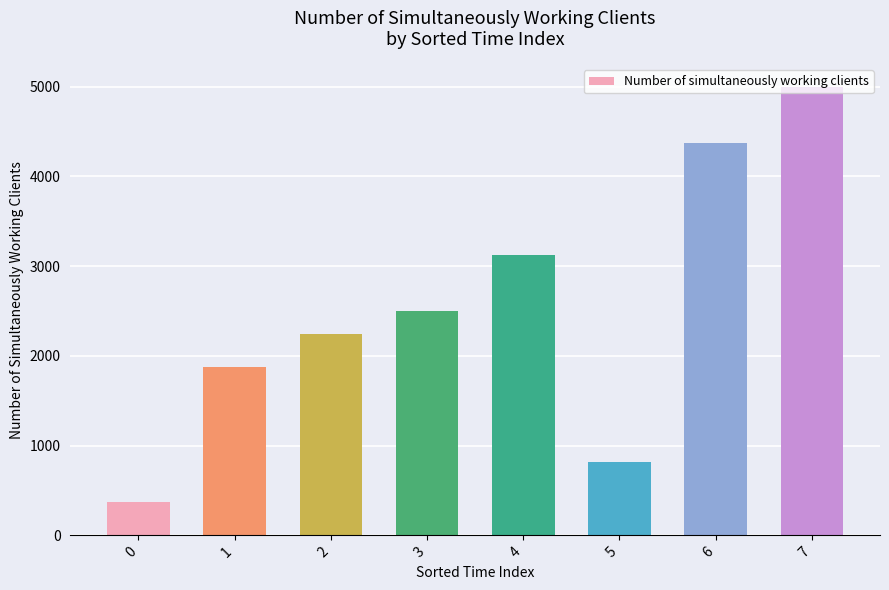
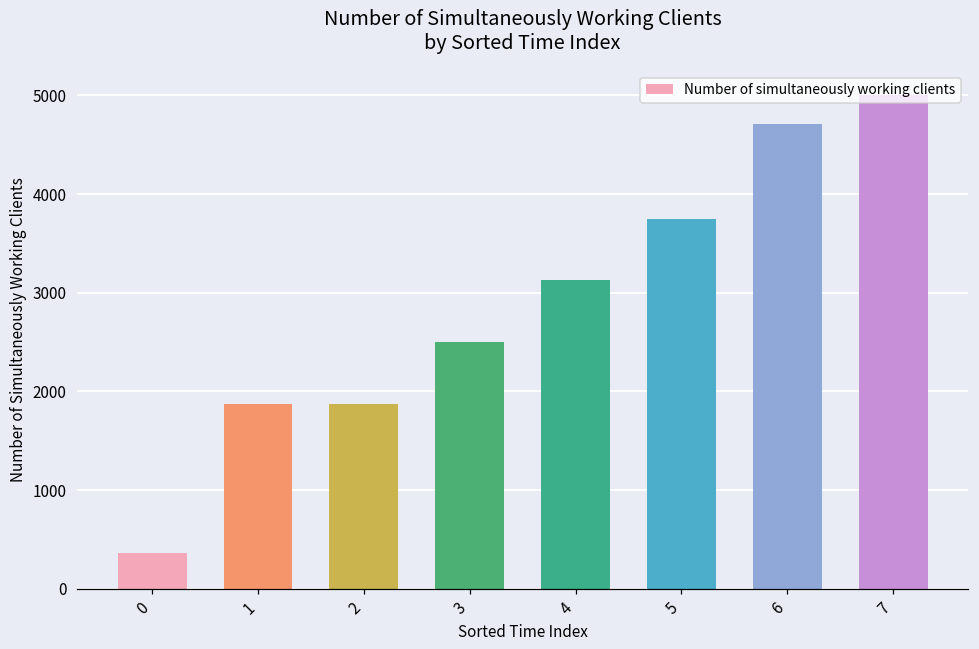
2: 2200 -> 1900
5: 800 -> 3800
6: 4400 -> 4700
